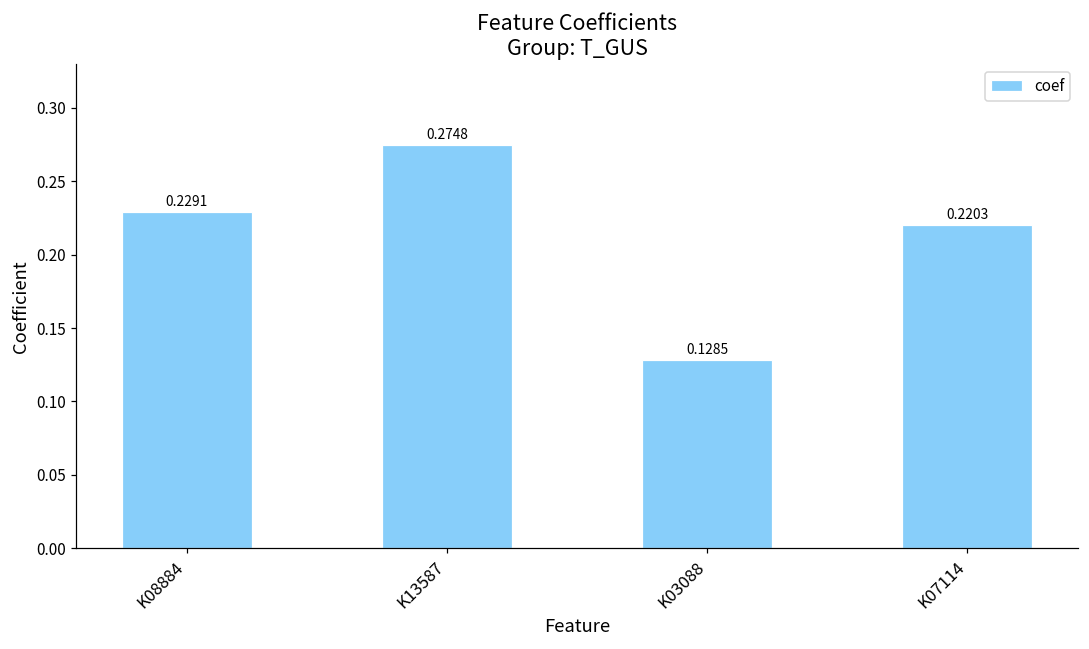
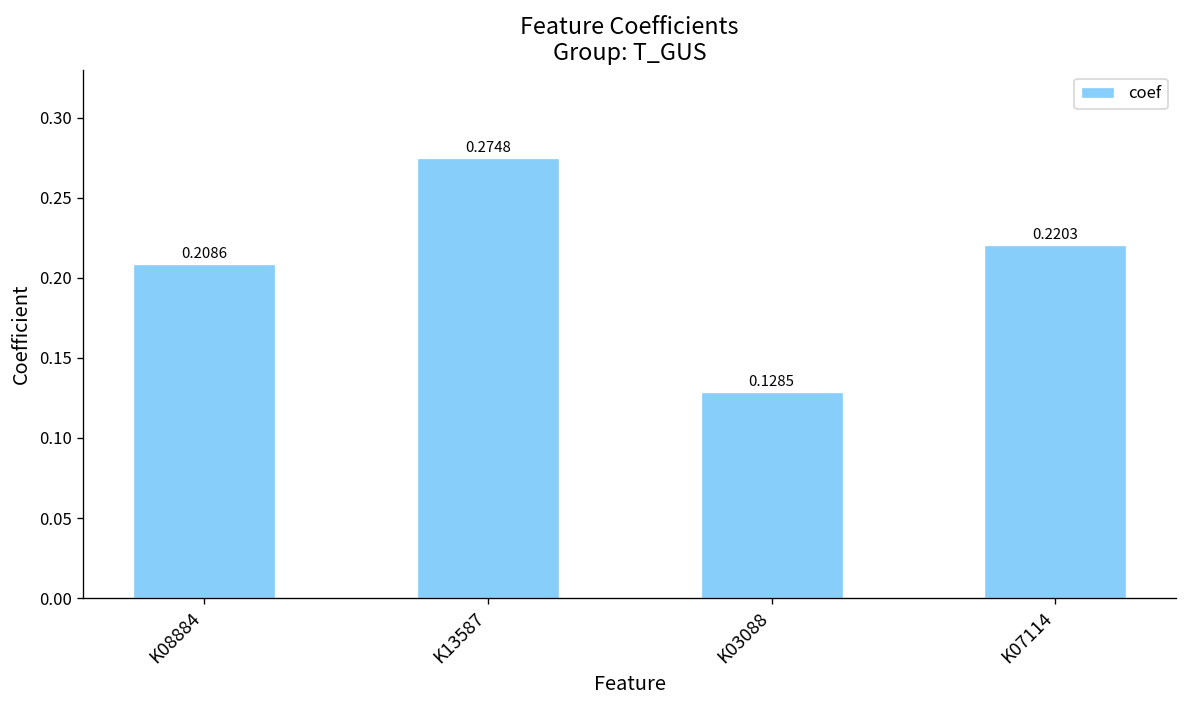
K08884: 0.2291 -> 0.2086
